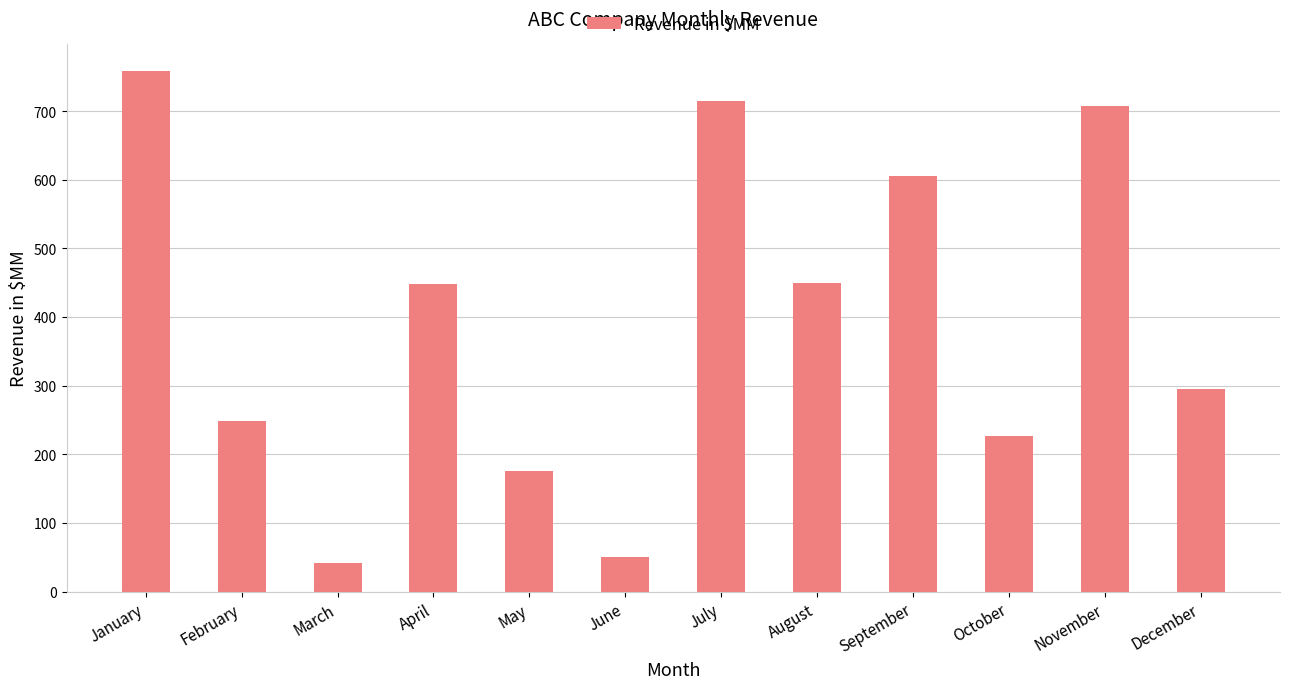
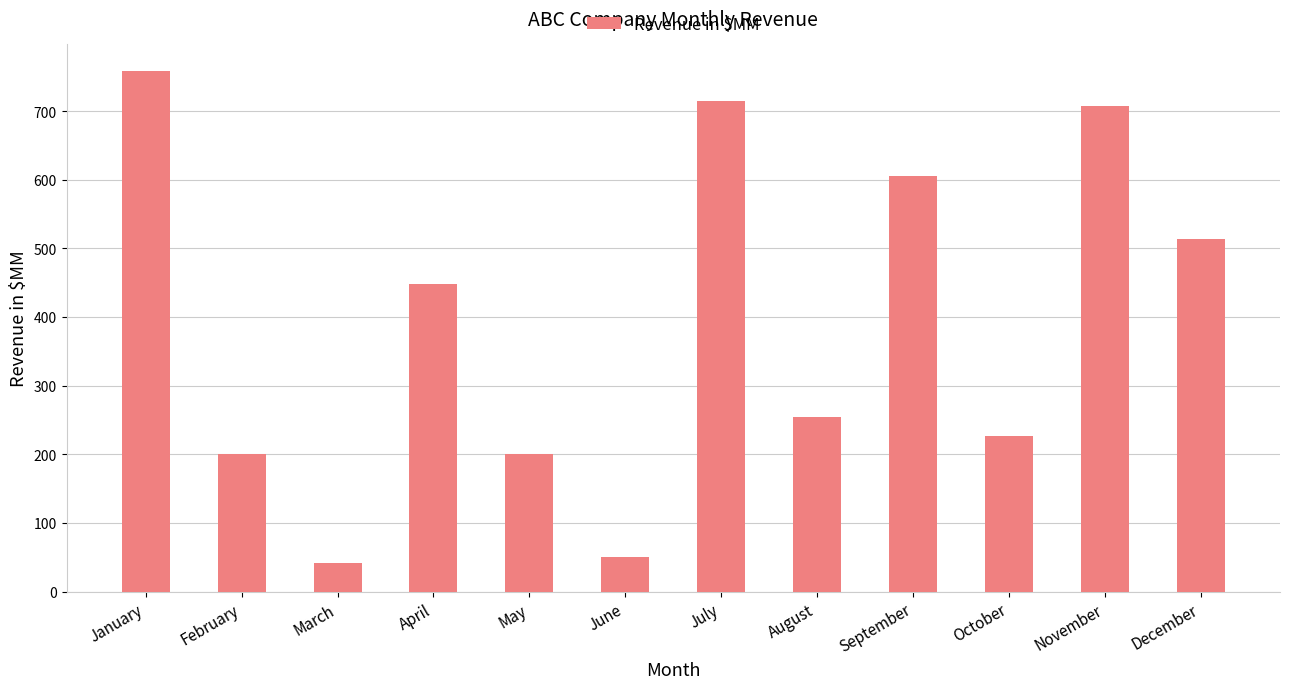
February: 250 -> 200
May: 180 -> 200
August: 450 -> 260
December: 300 -> 510
